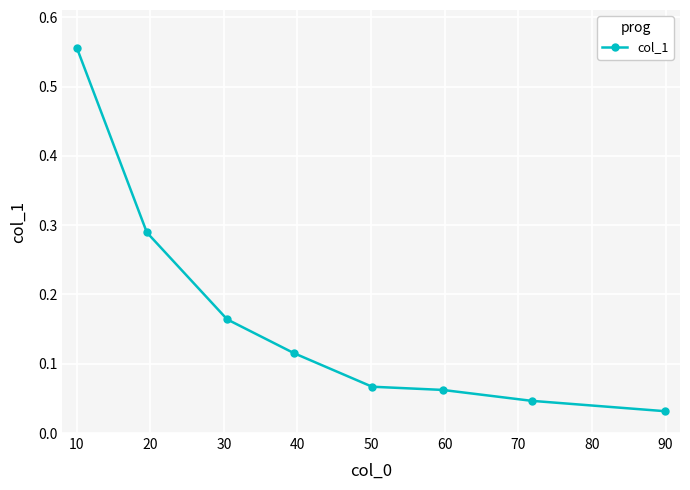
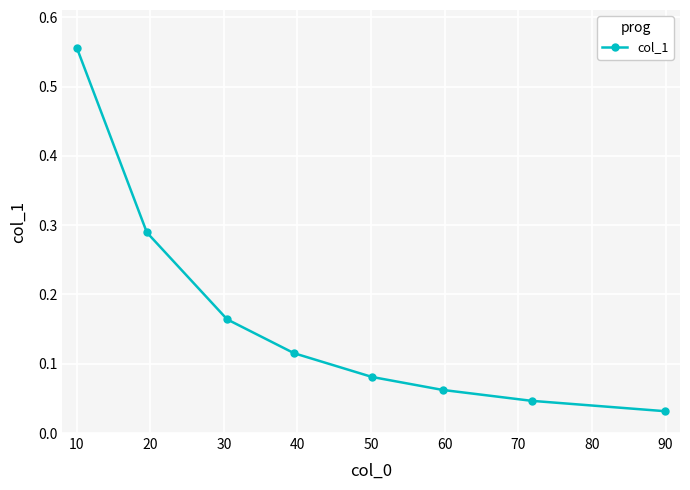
50: 0.07 -> 0.08
